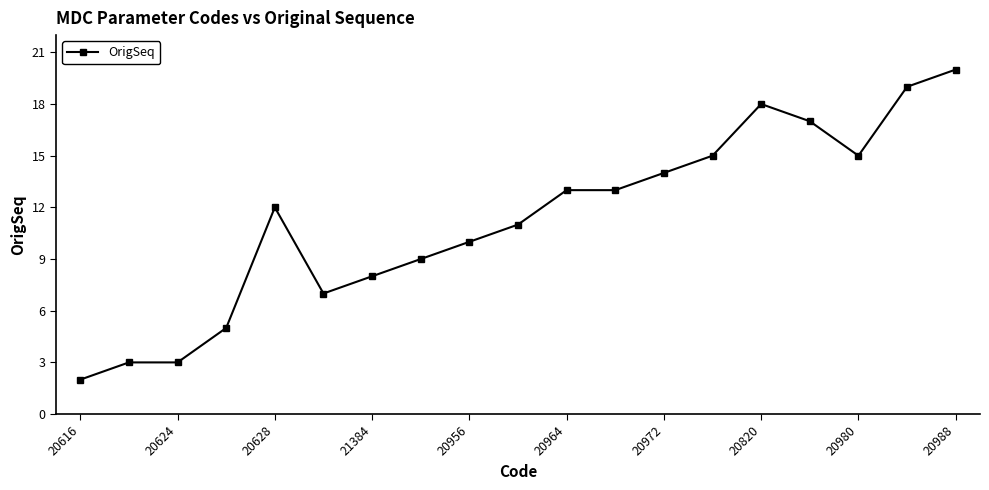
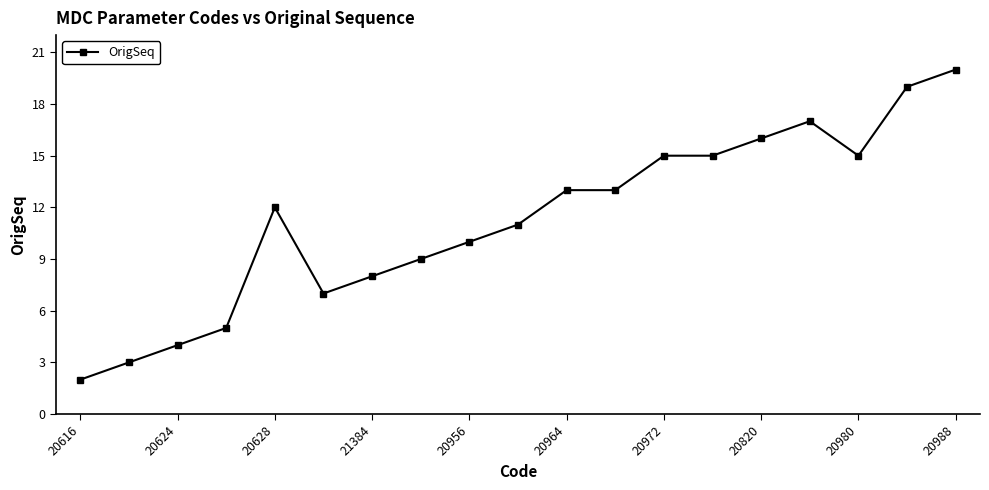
20624: 3 -> 4
20972: 14 -> 15
20820: 18 -> 16
